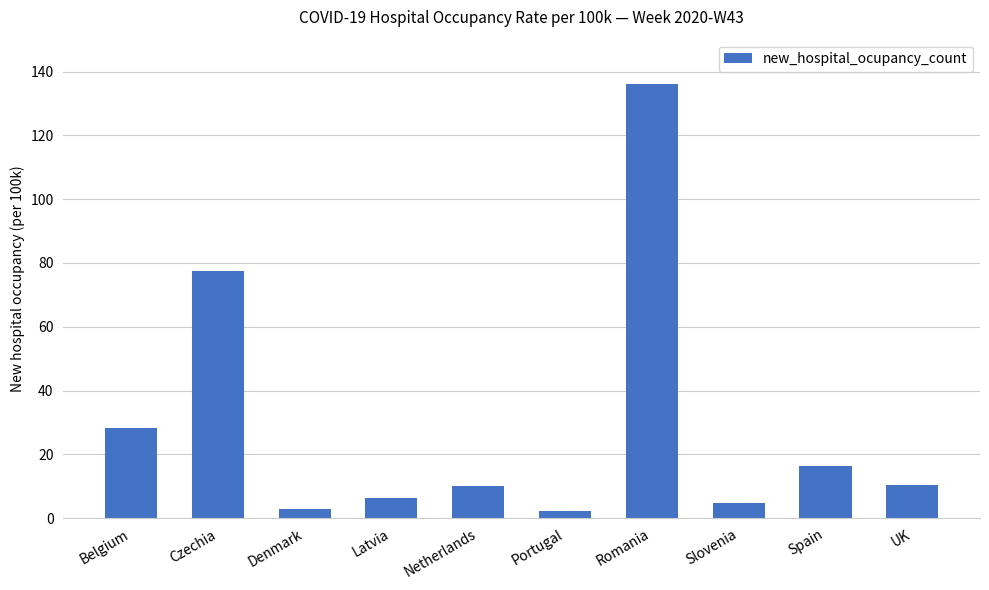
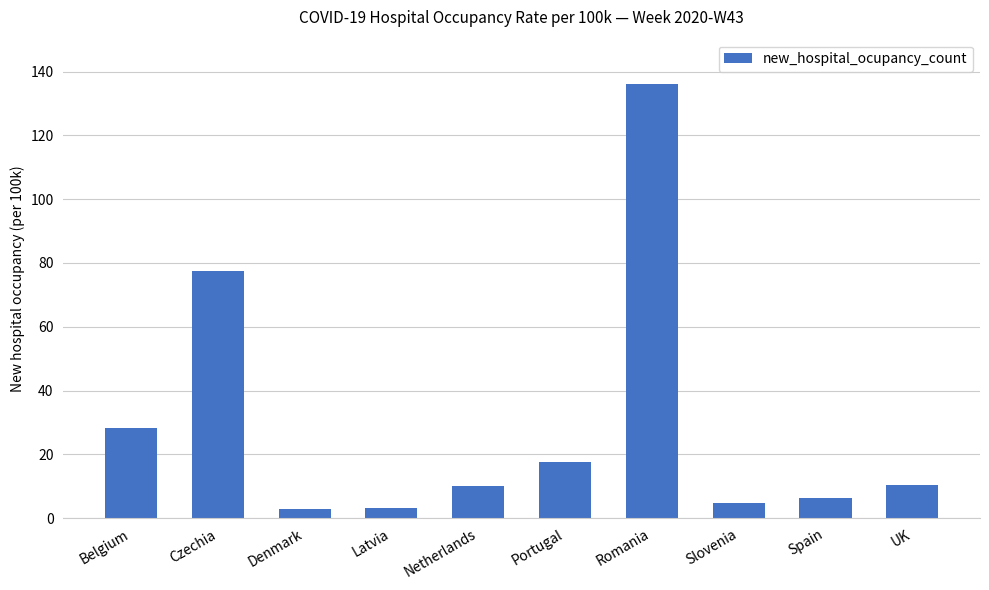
Latvia: 6 -> 3
Portugal: 2 -> 18
Spain: 16 -> 6
